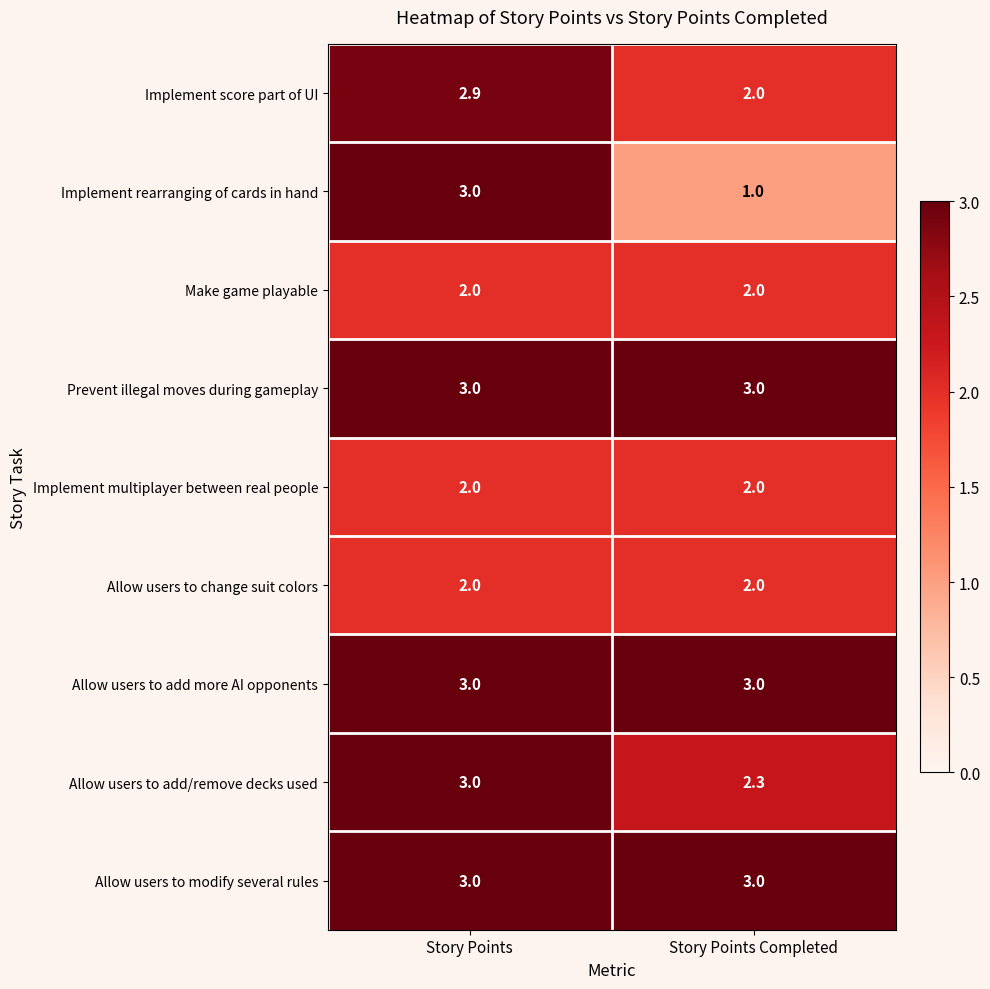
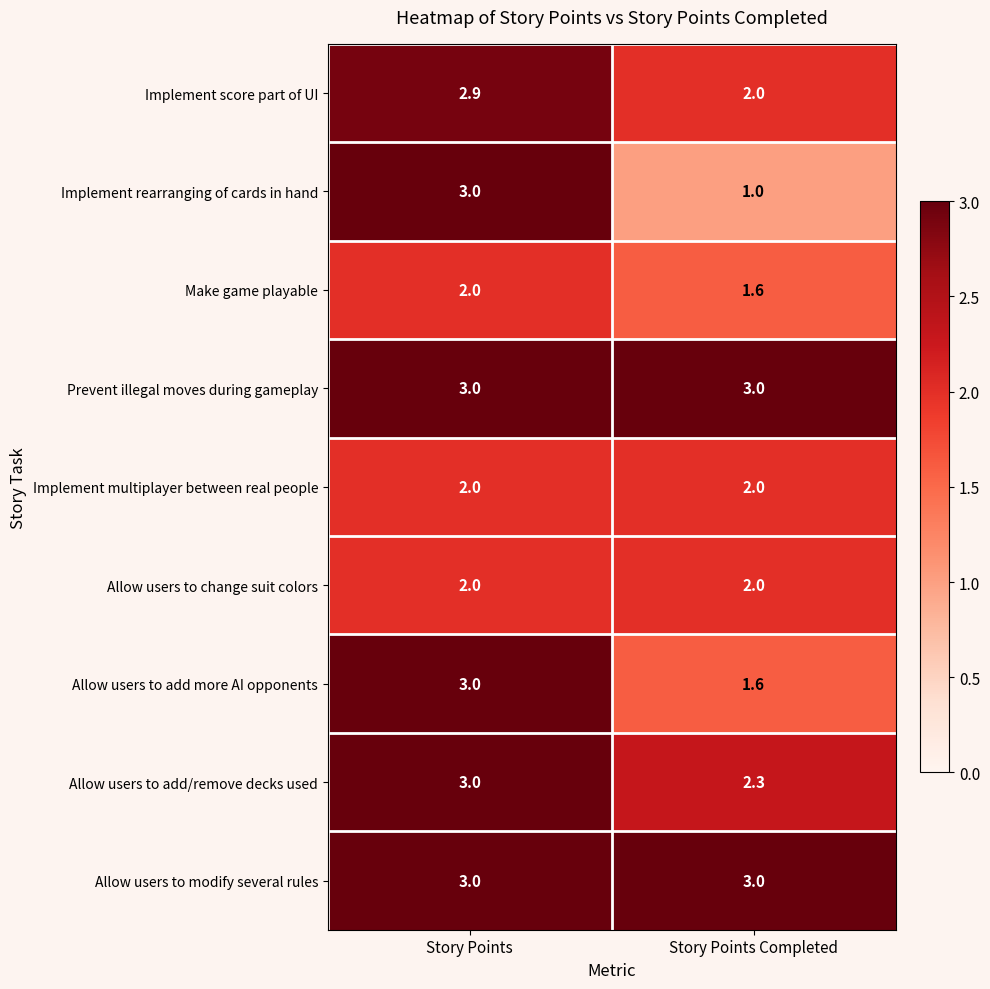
Make game playable, Story Points Completed: 2.0 -> 1.6
Allow users to add more AI opponents, Story Points Completed: 3.0 -> 1.6
